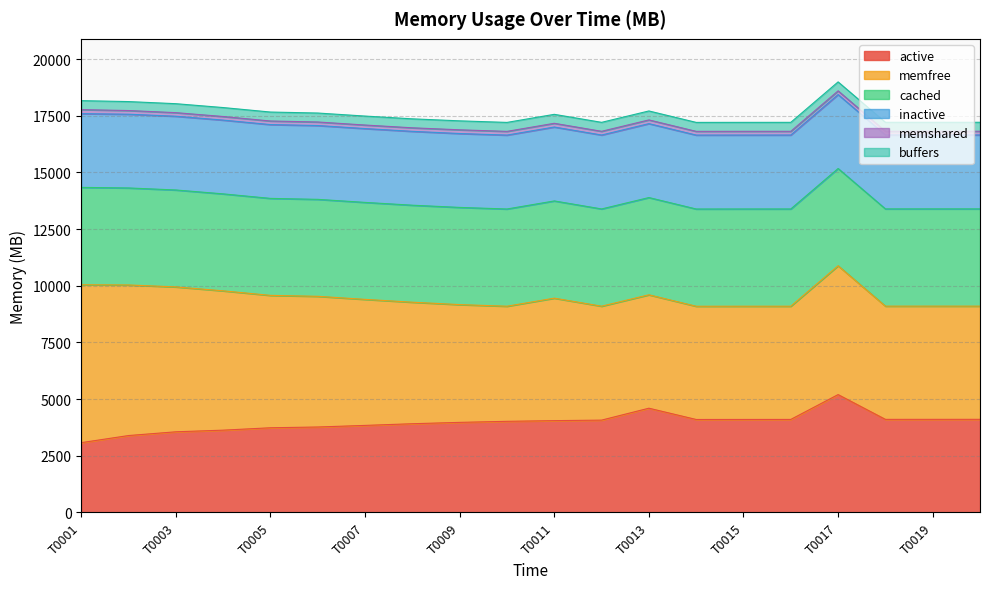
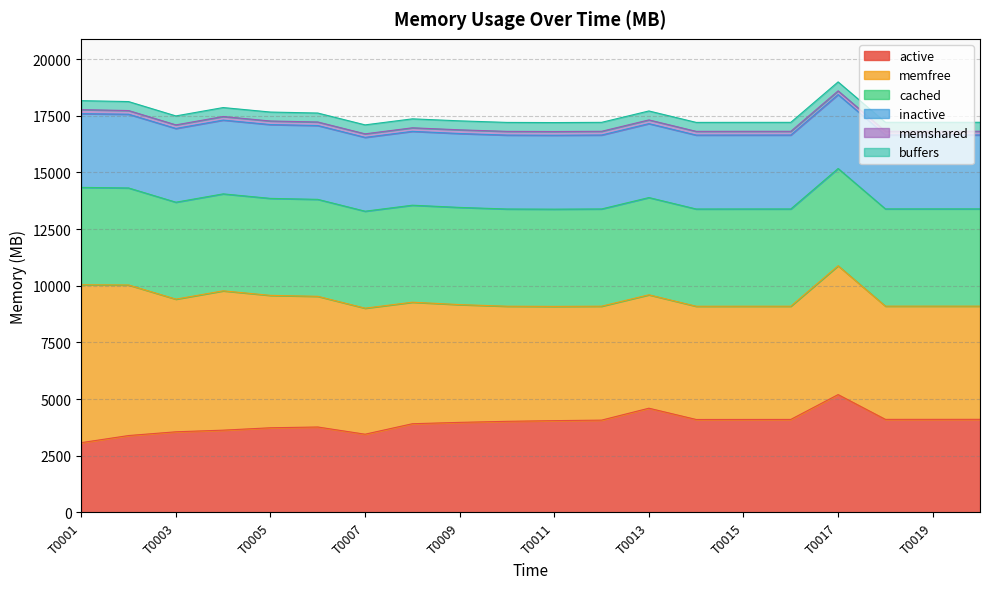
memfree, T0003: 6400 -> 5900
active, T0007: 3800 -> 3500
memfree, T0011: 5400 -> 5000
